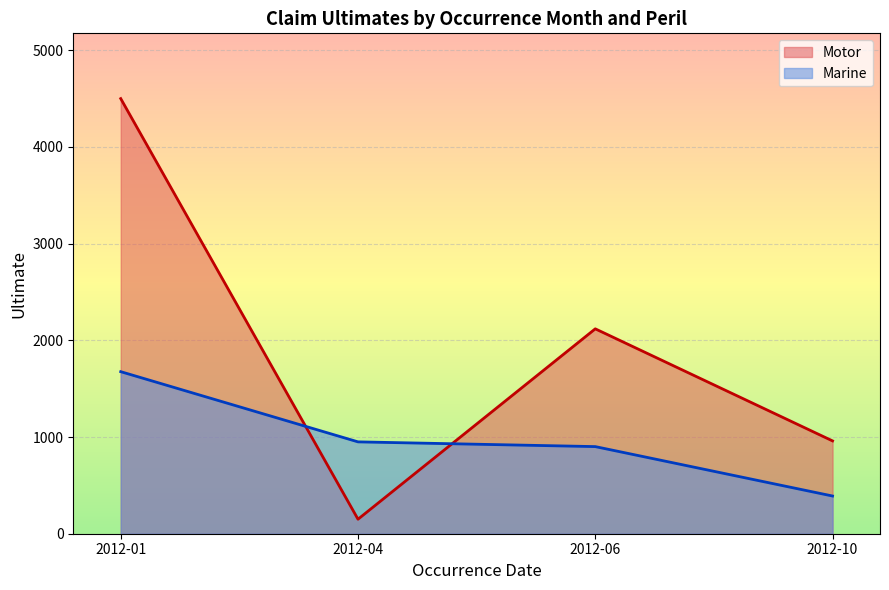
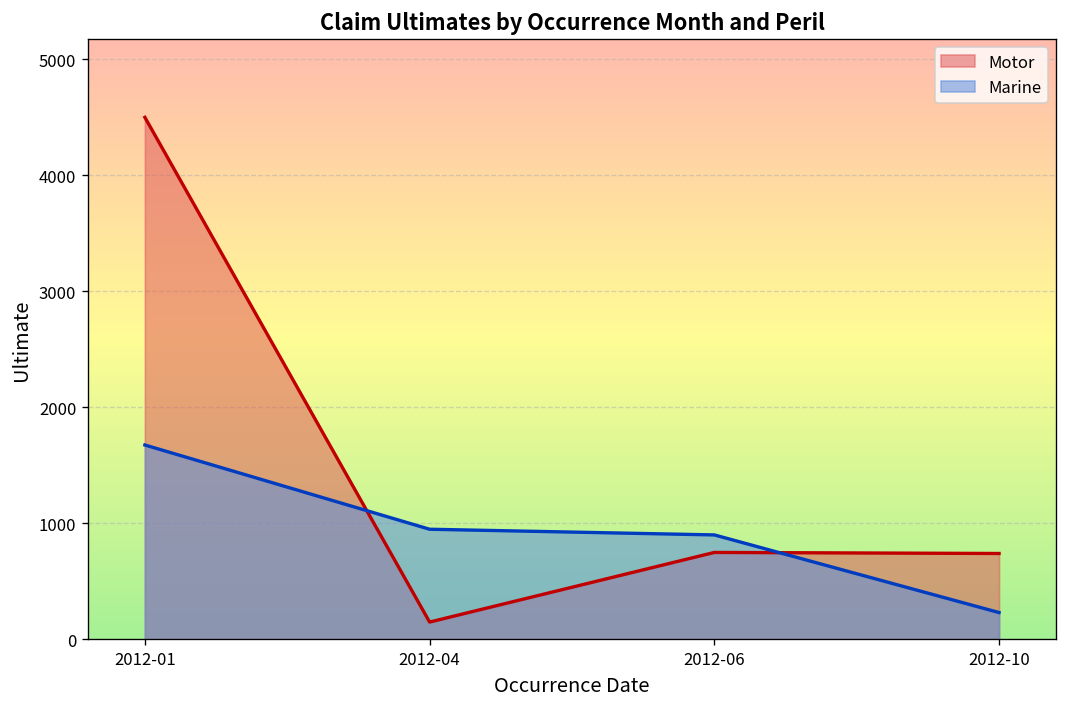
Motor, 2012-06: 2100 -> 800
Motor, 2012-10: 1000 -> 700
Marine, 2012-10: 400 -> 200
